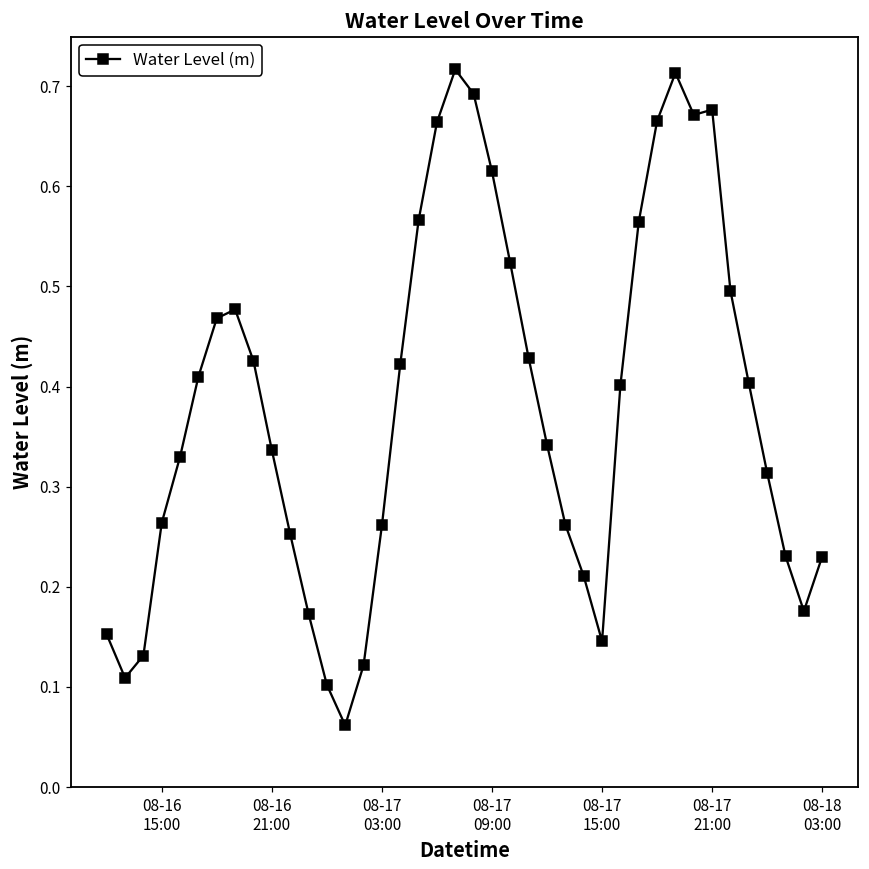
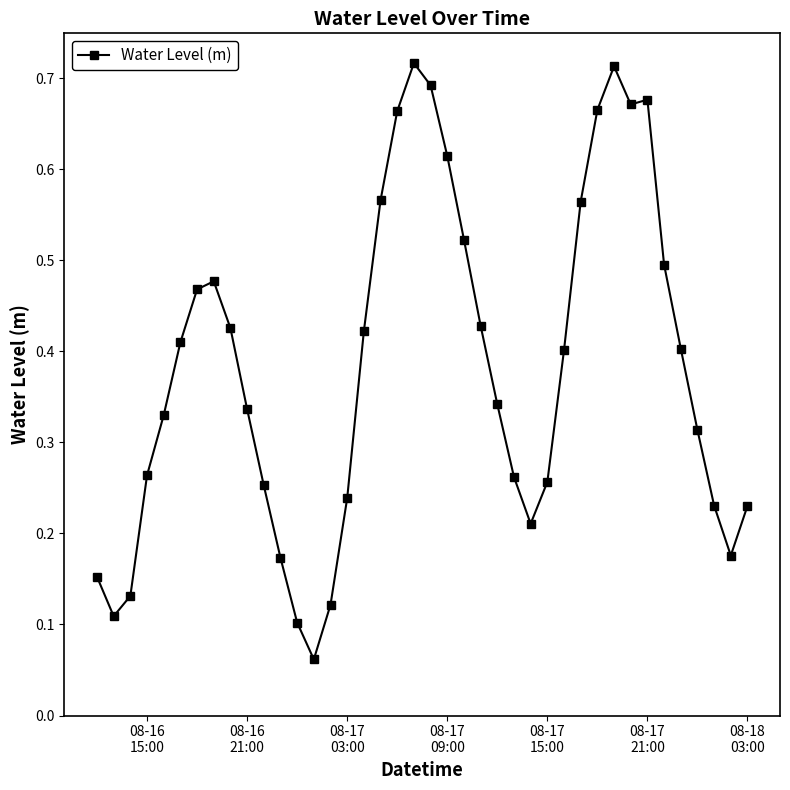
08-17 03:00: 0.26 -> 0.24
08-17 15:00: 0.15 -> 0.26
